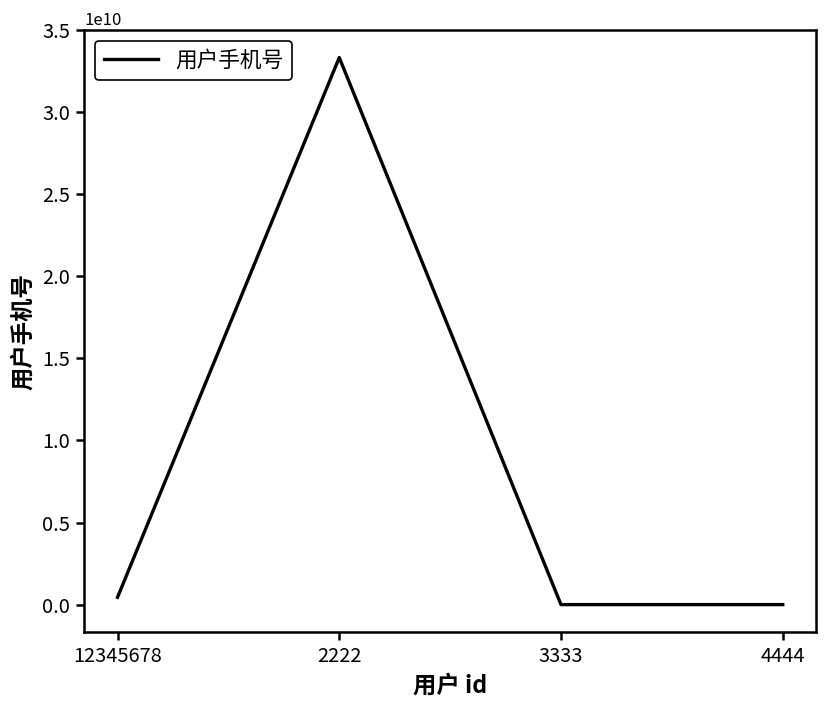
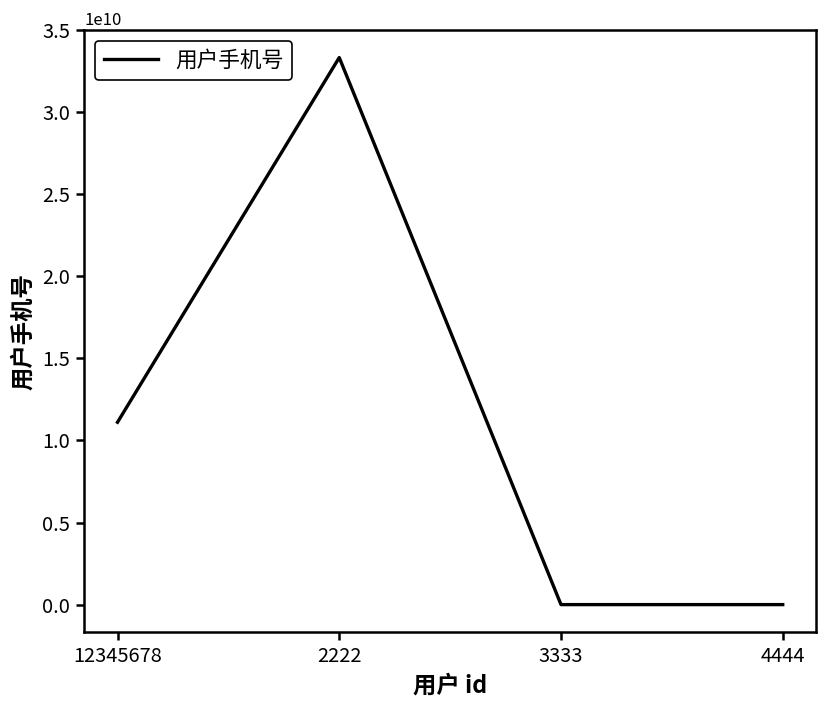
12345678: 400000000 -> 11100000000
